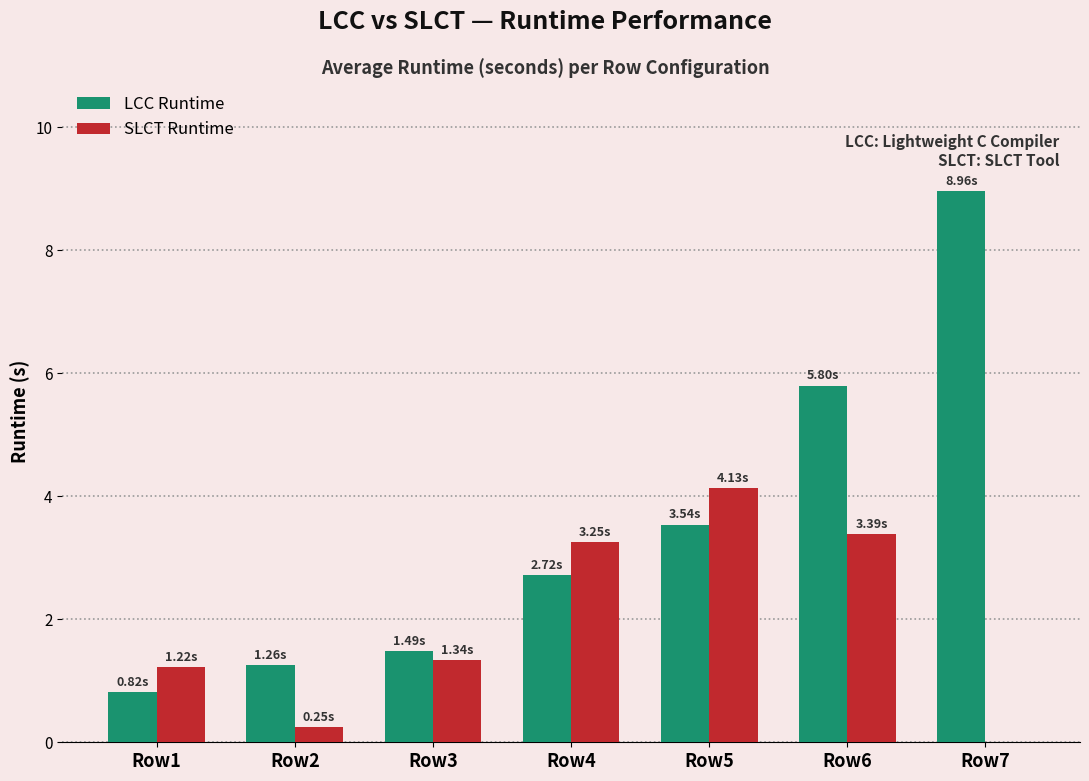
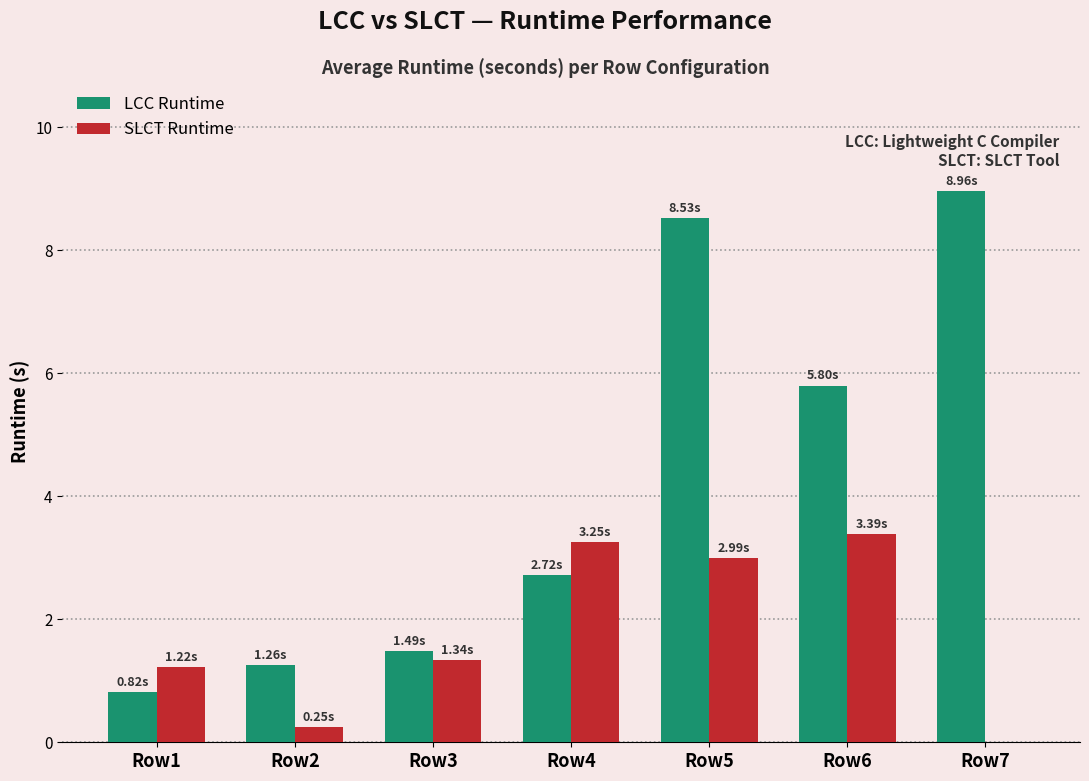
LCC Runtime, Row5: 3.54s -> 8.53s
SLCT Runtime, Row5: 4.13s -> 2.99s
